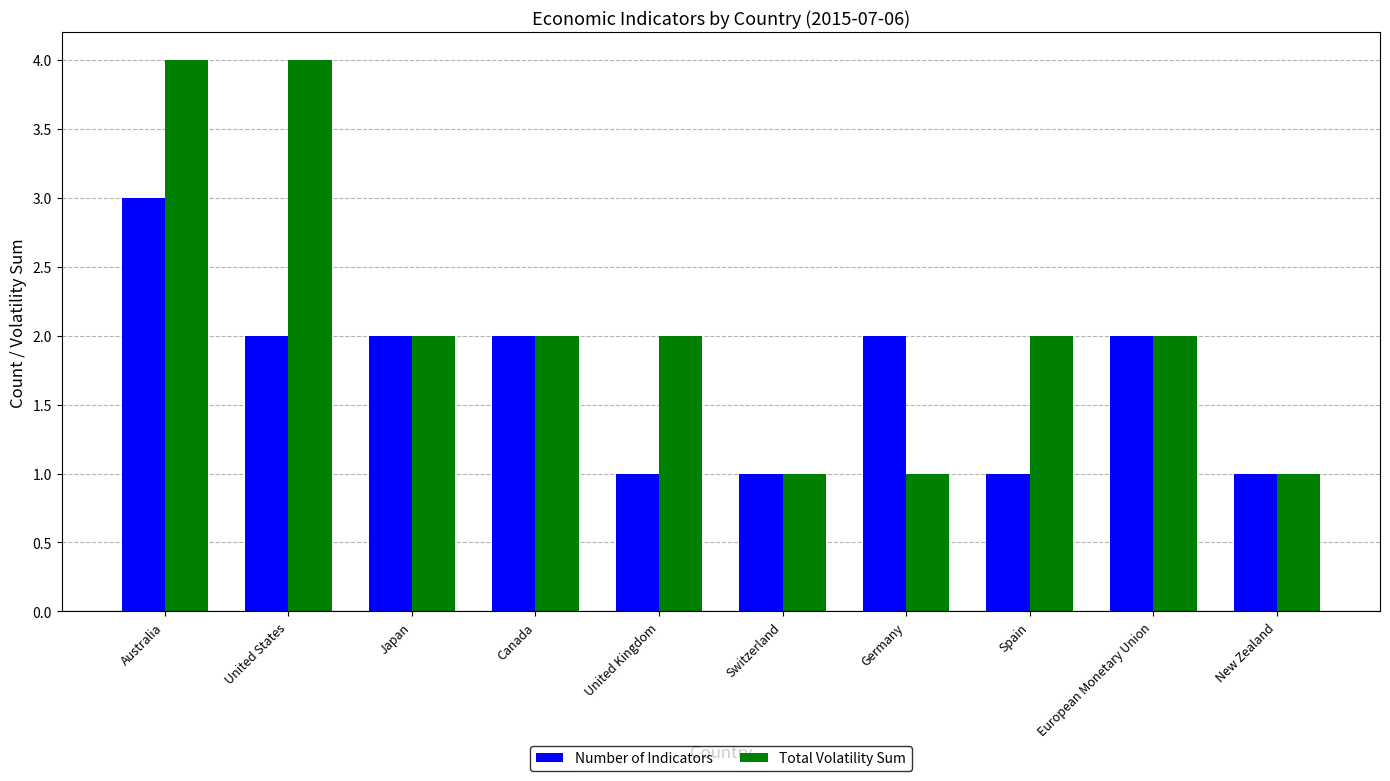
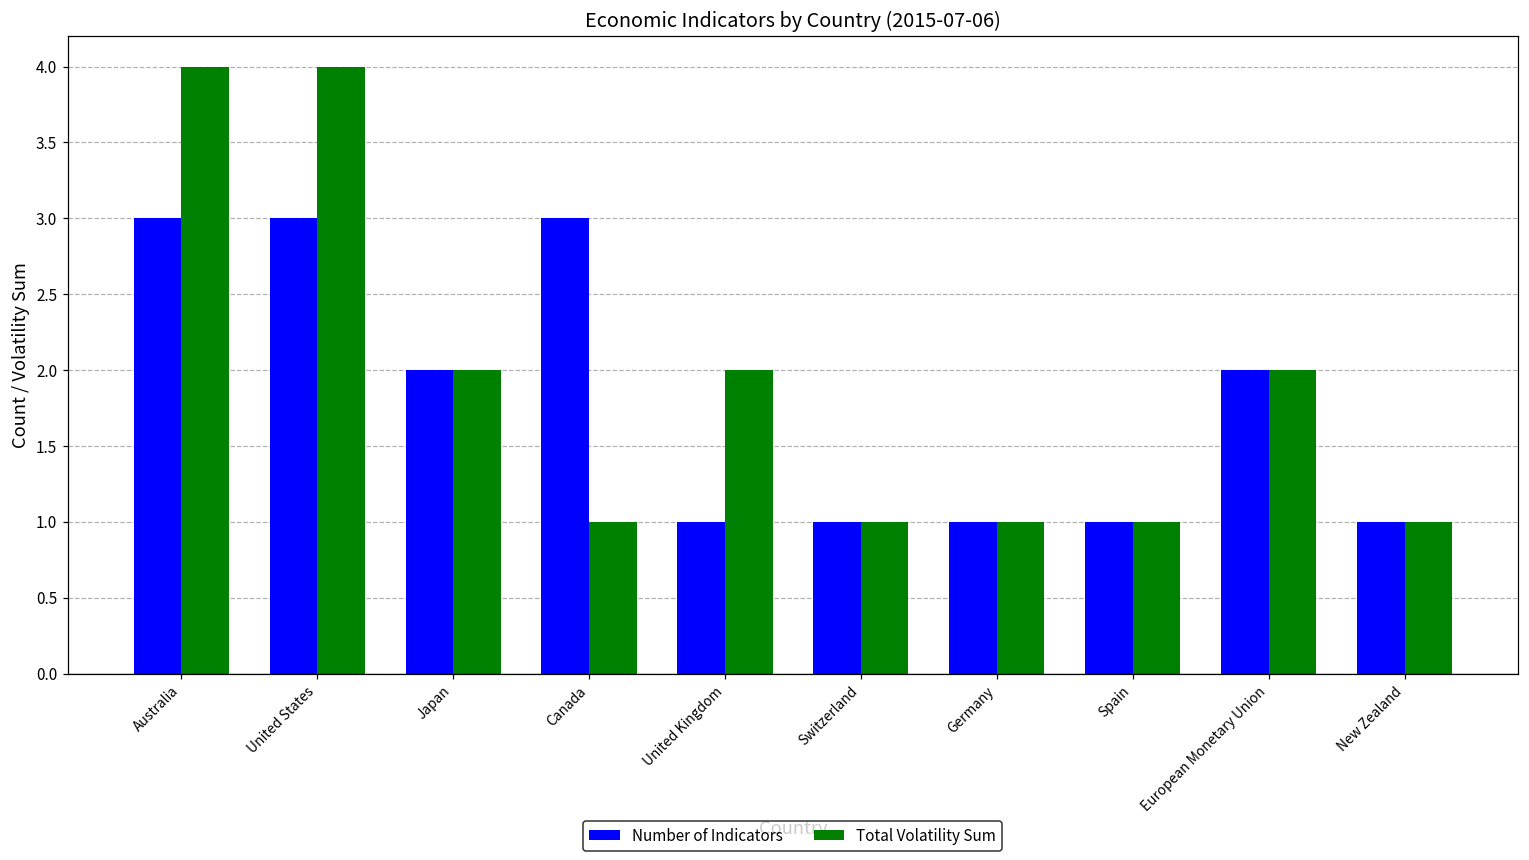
Number of Indicators, United States: 2 -> 3
Number of Indicators, Canada: 2 -> 3
Total Volatility Sum, Canada: 2 -> 1
Number of Indicators, Germany: 2 -> 1
Total Volatility Sum, Spain: 2 -> 1
